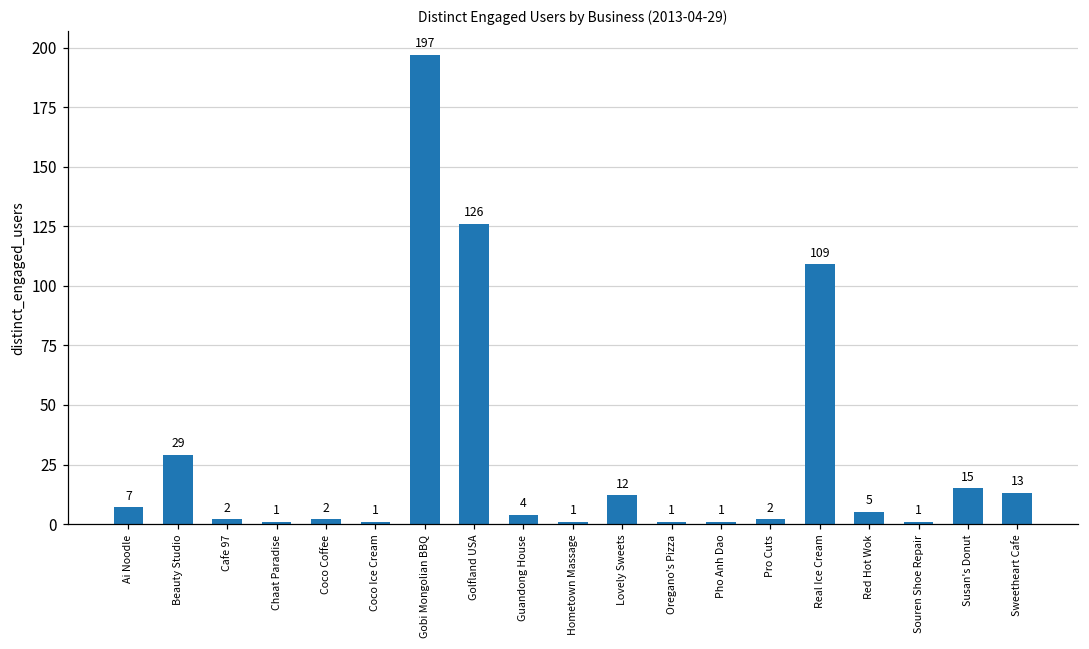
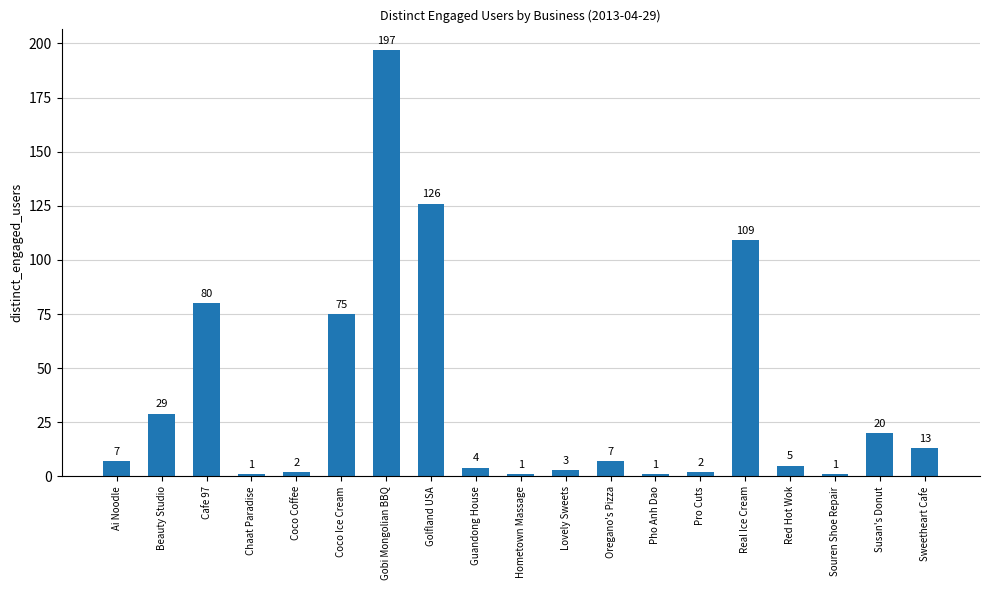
Cafe 97: 2 -> 80
Coco Ice Cream: 1 -> 75
Lovely Sweets: 12 -> 3
Oregano's Pizza: 1 -> 7
Susan's Donut: 15 -> 20
